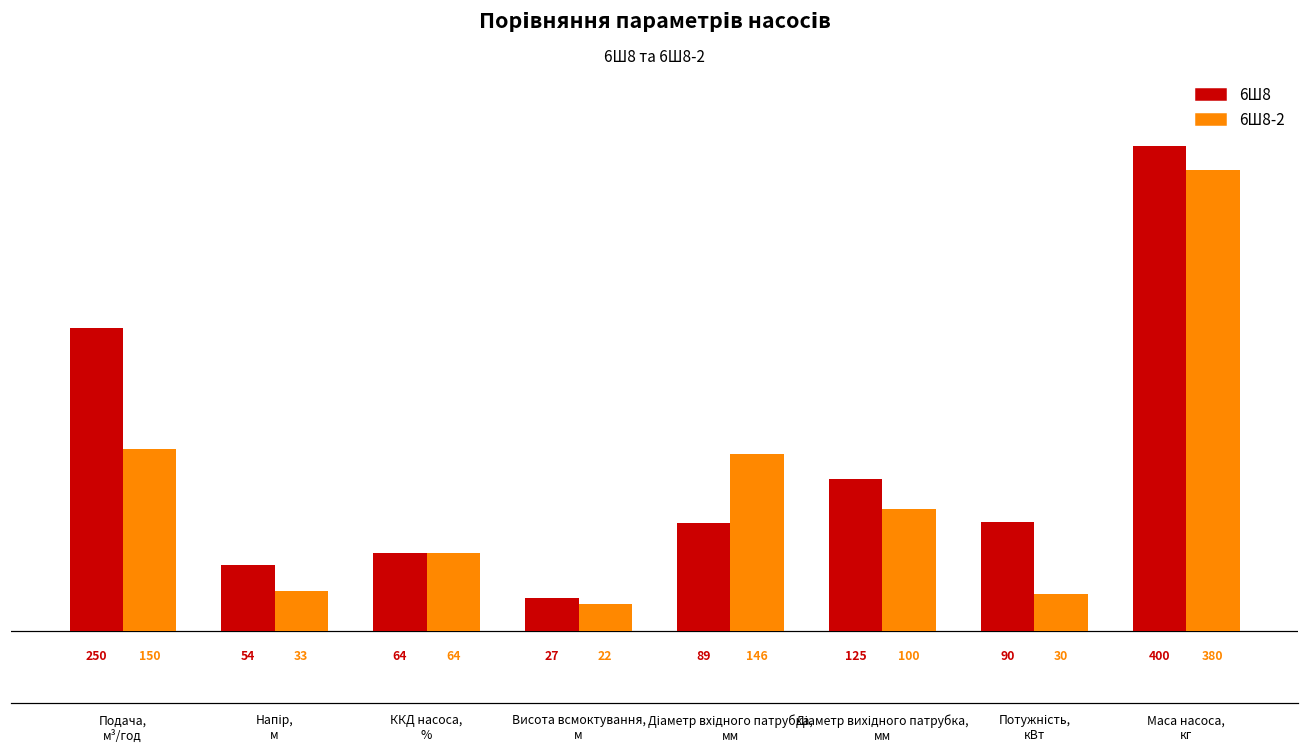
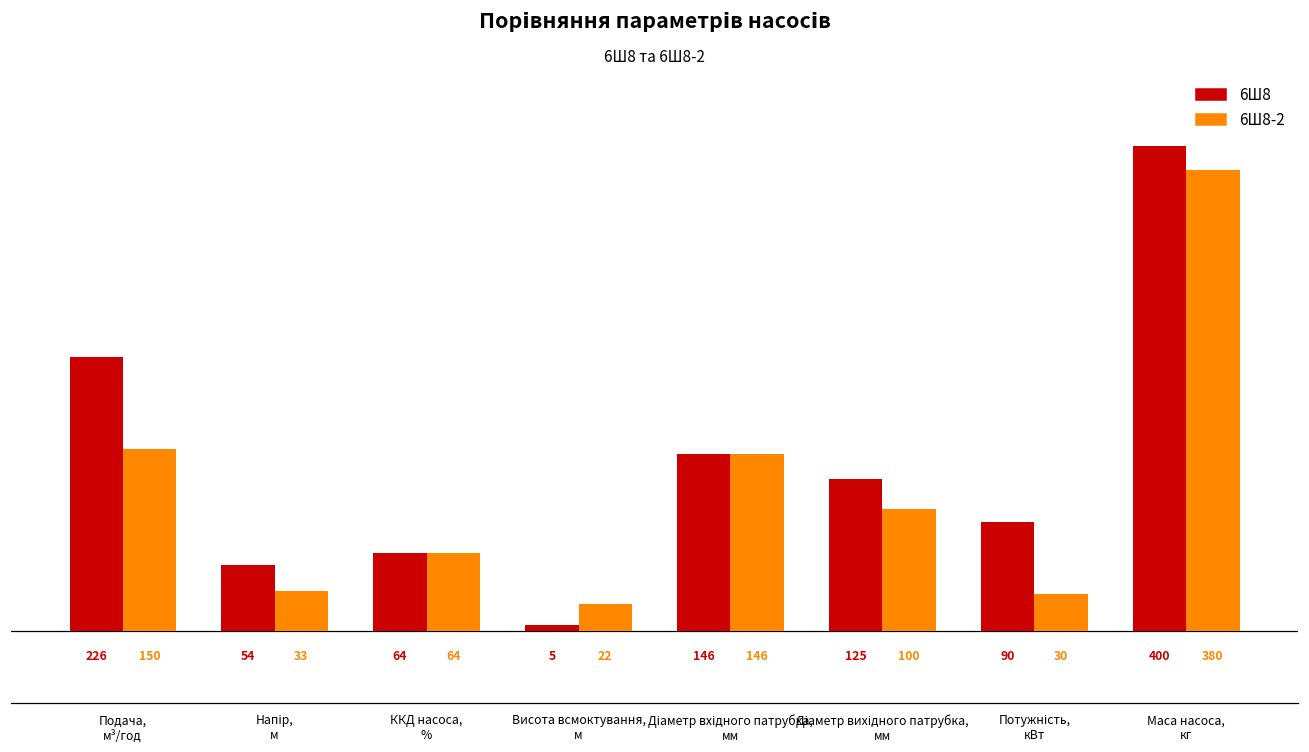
6Ш8, Подача, м³/год: 250 -> 226
6Ш8, Висота всмоктування, м: 27 -> 5
6Ш8, Діаметр вхідного патрубка, мм: 89 -> 146
